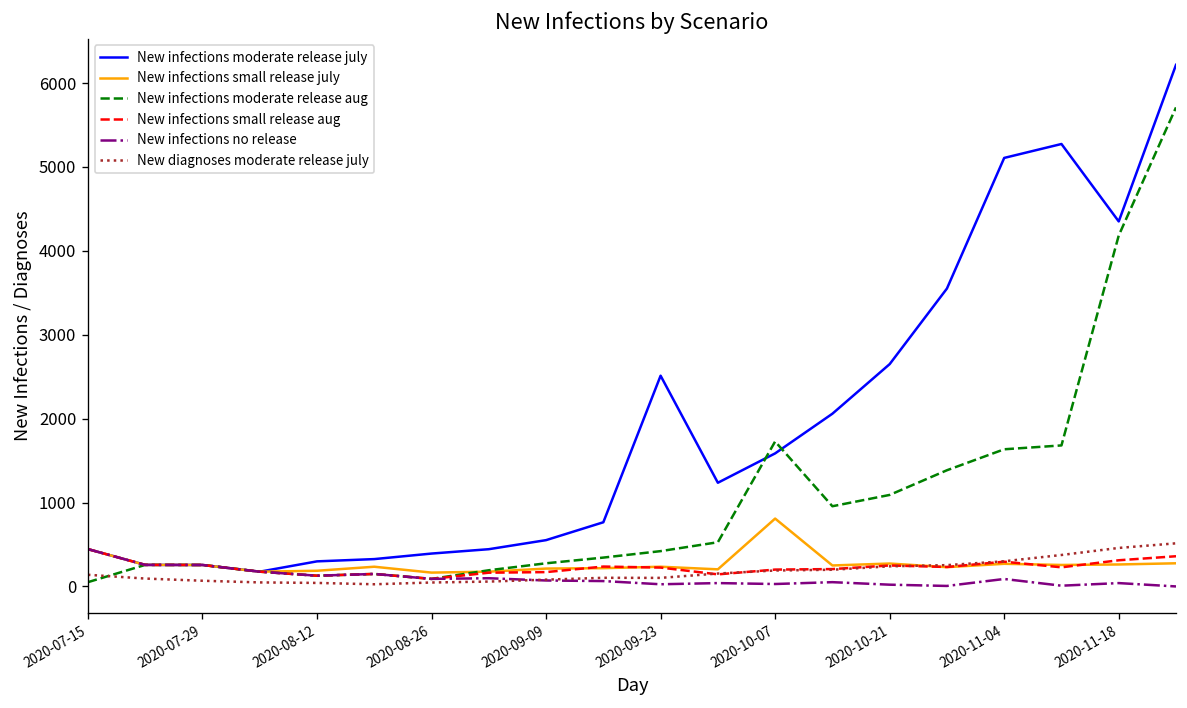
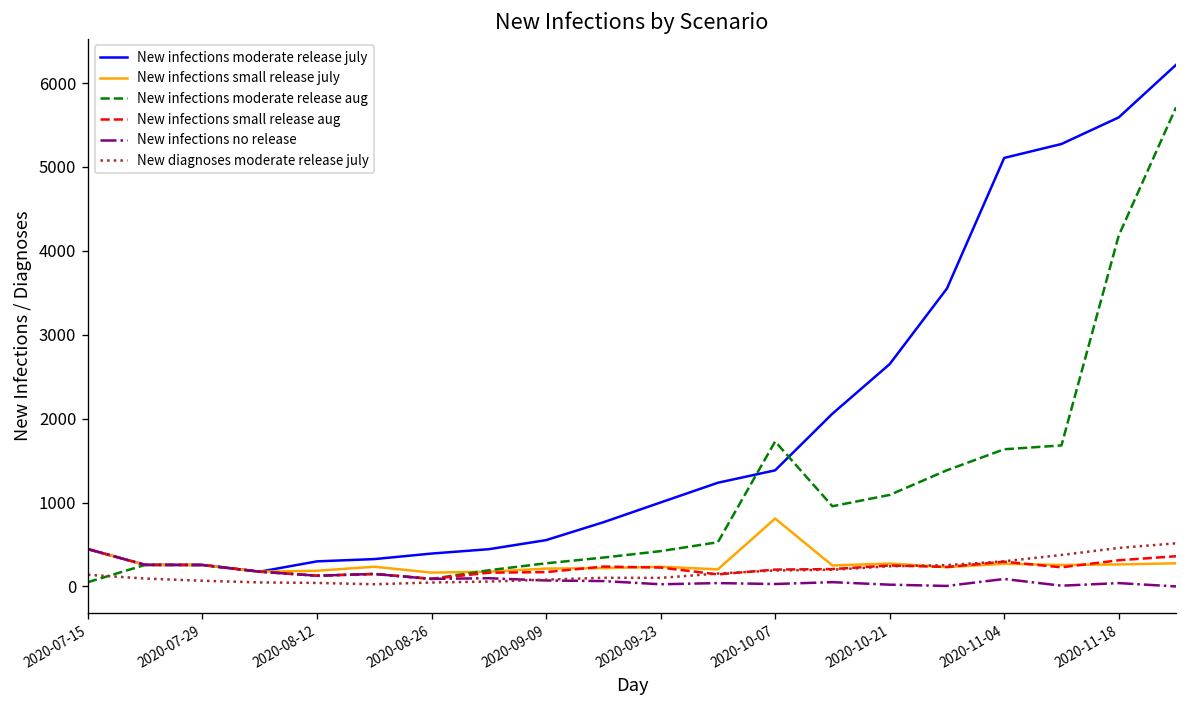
New infections moderate release july, 2020-09-23: 2500 -> 1000
New infections moderate release july, 2020-10-07: 1600 -> 1400
New infections moderate release july, 2020-11-18: 4400 -> 5600
